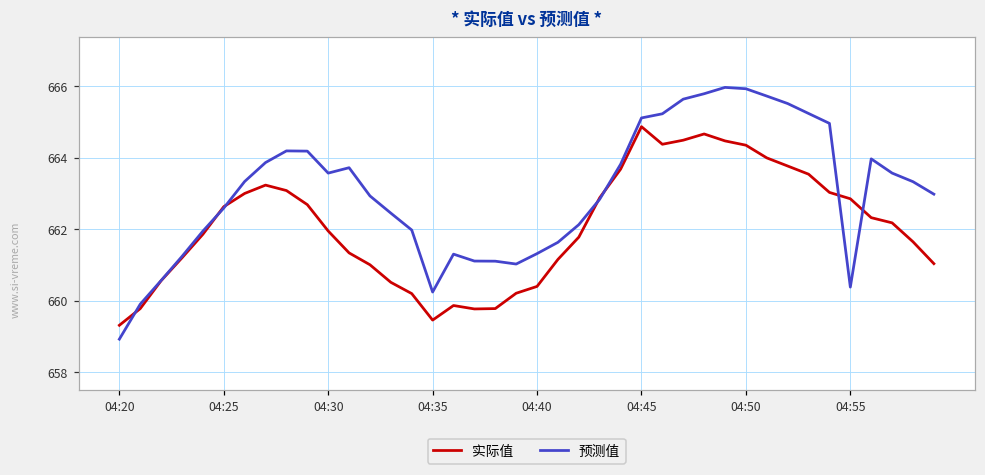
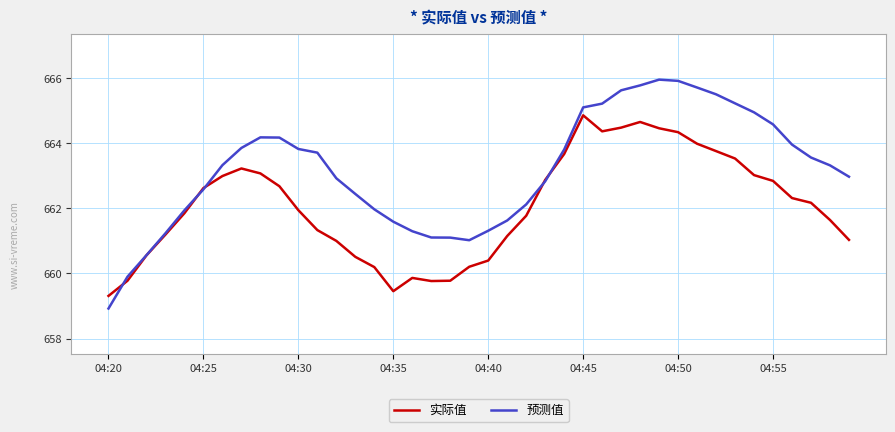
预测值, 04:30: 663.6 -> 663.8
预测值, 04:35: 660.2 -> 661.6
预测值, 04:55: 660.4 -> 664.6
